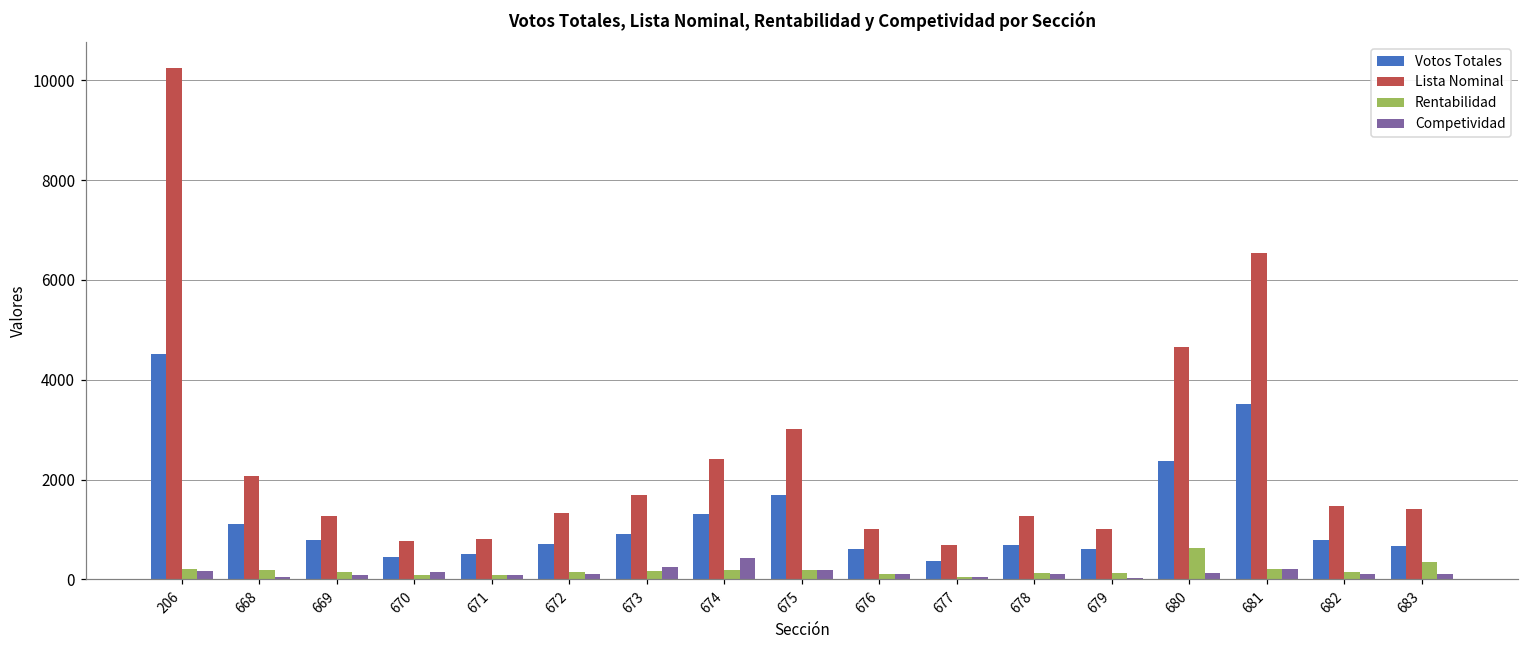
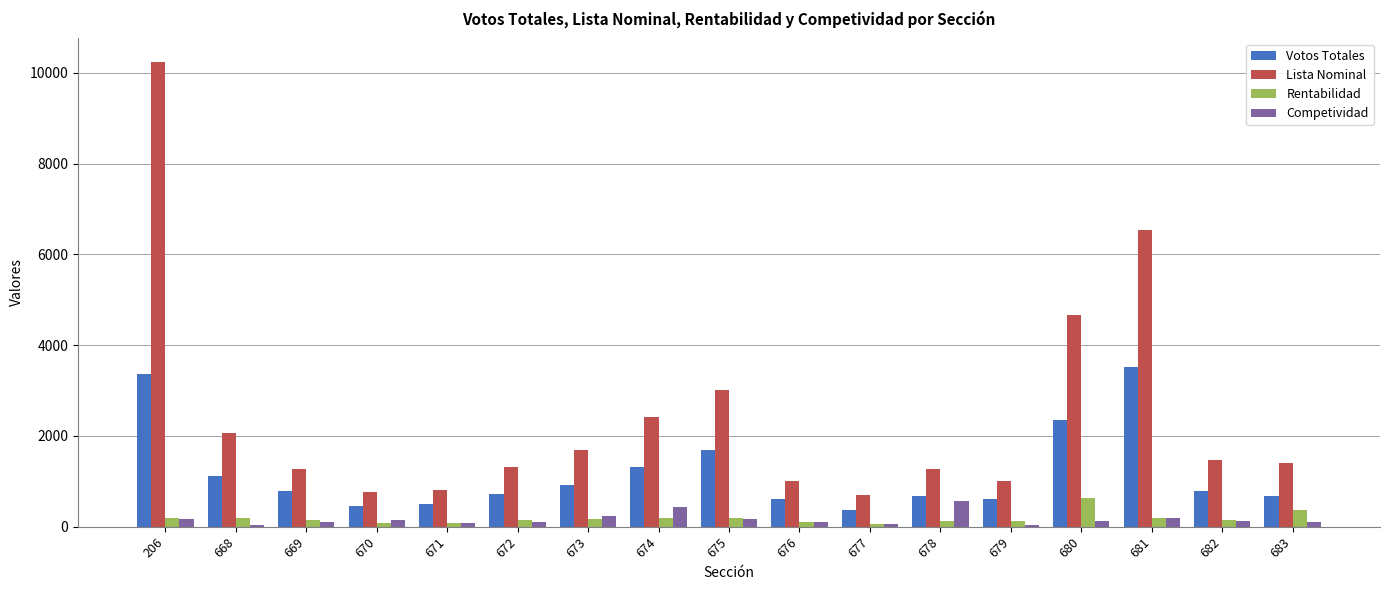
Votos Totales, 206: 4500 -> 3400
Competividad, 678: 100 -> 600
